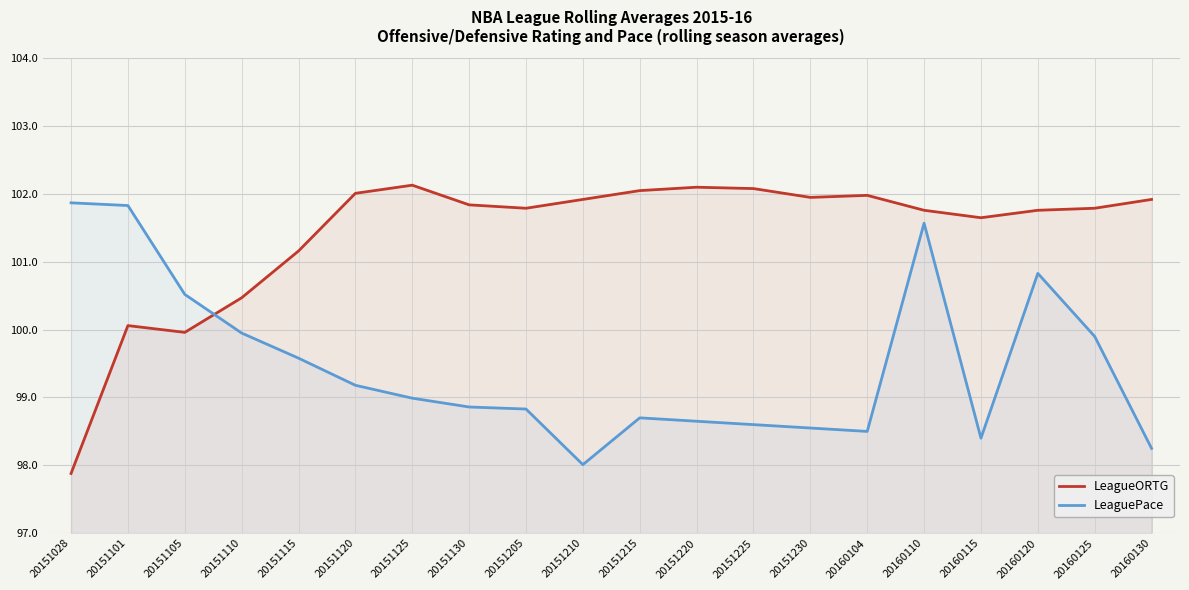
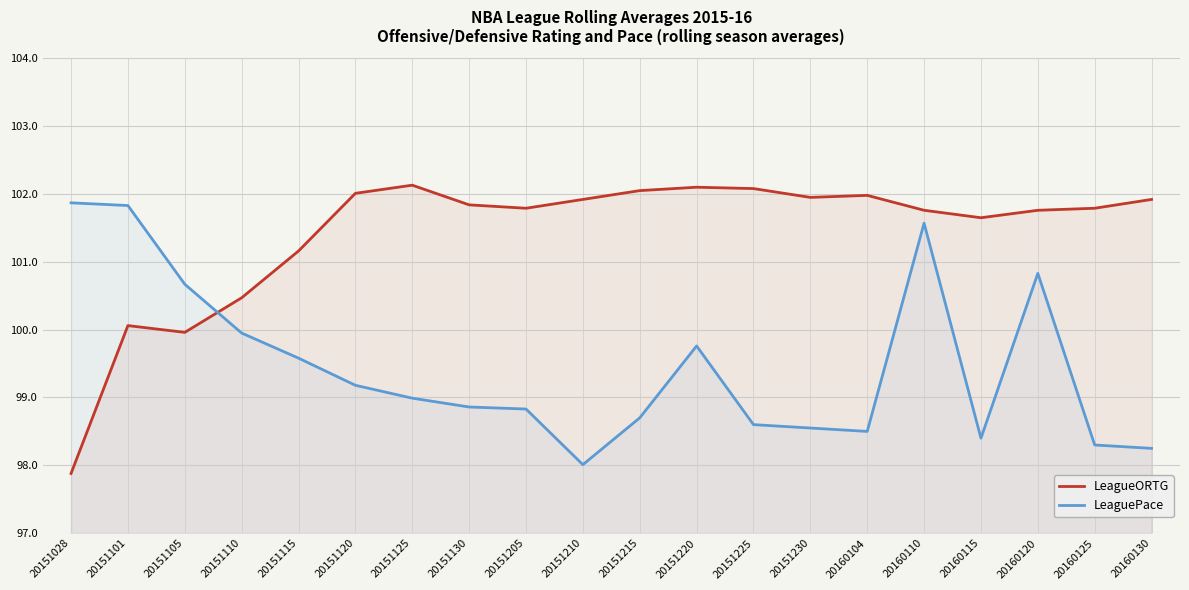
LeaguePace, 20151105: 100.5 -> 100.7
LeaguePace, 20151220: 98.7 -> 99.8
LeaguePace, 20160125: 99.9 -> 98.3
